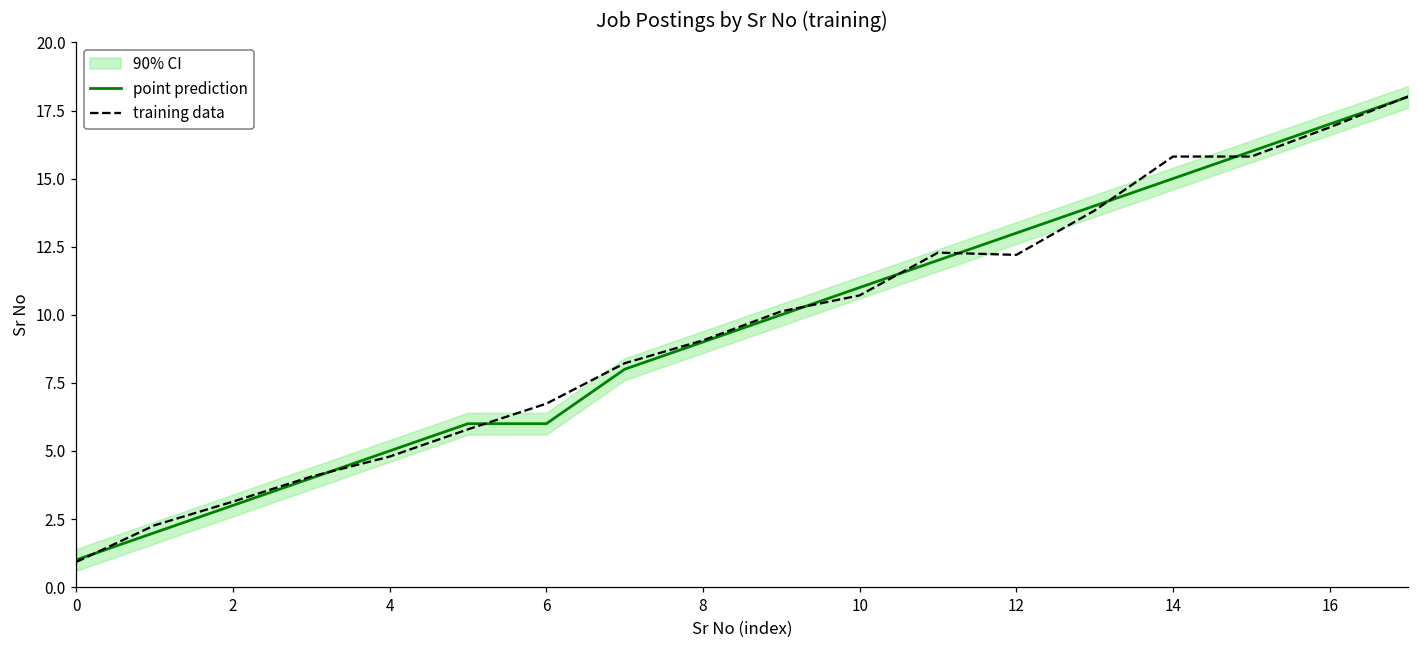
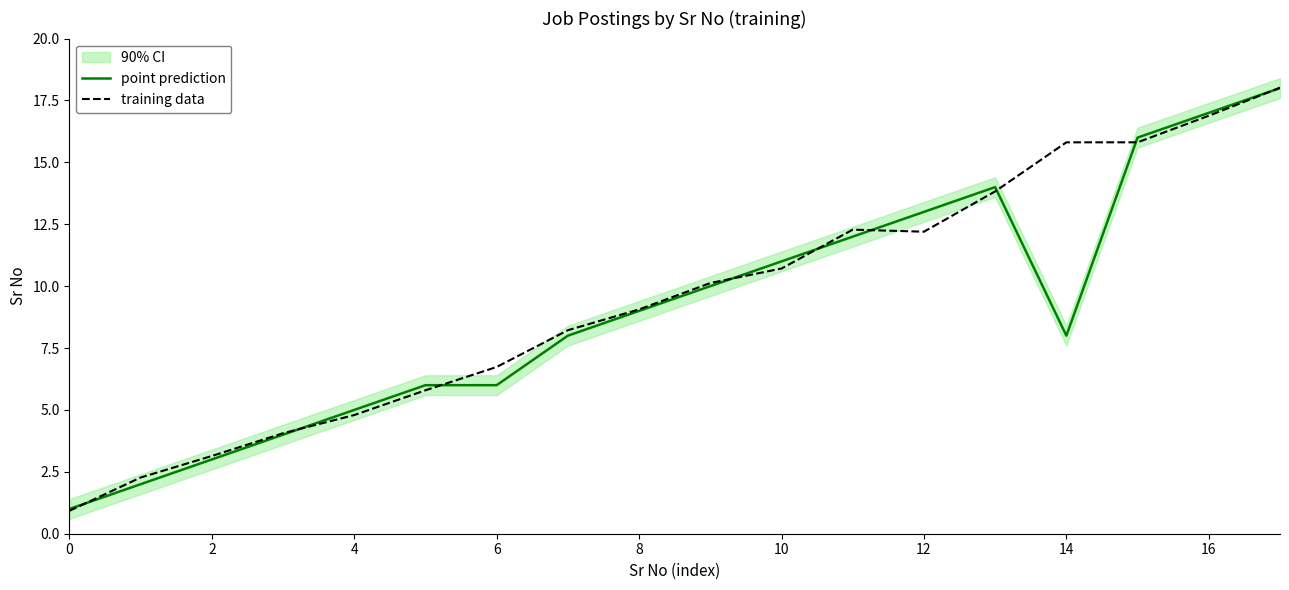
point prediction, 14: 15 -> 8
